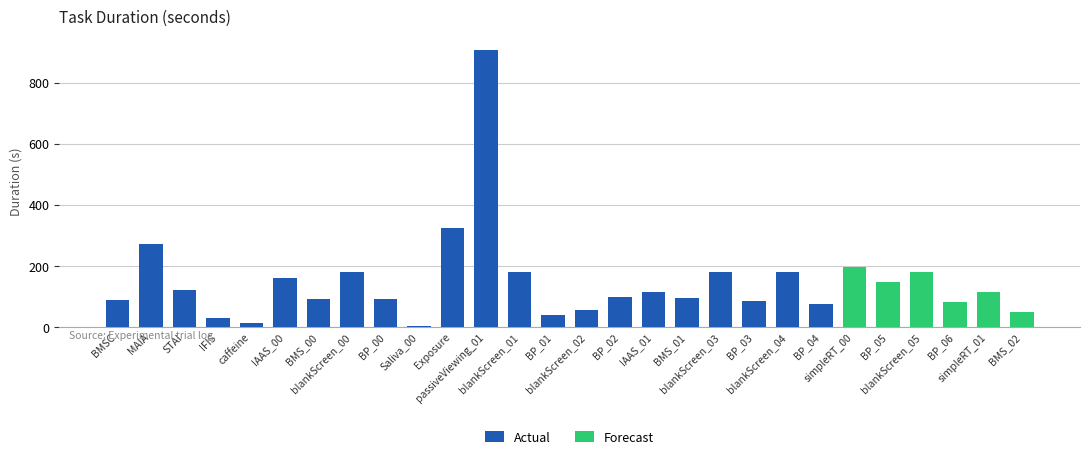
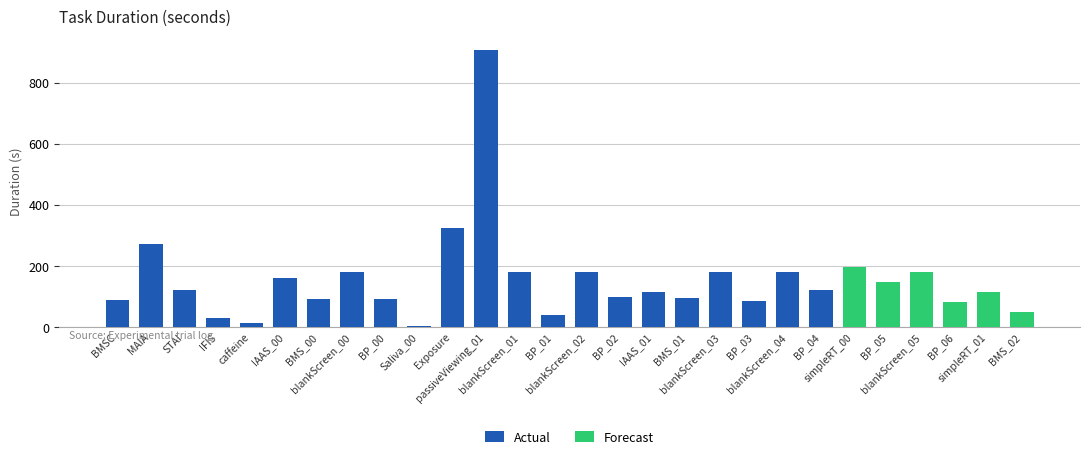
Actual, blankScreen_02: 60 -> 180
Actual, BP_04: 70 -> 120
